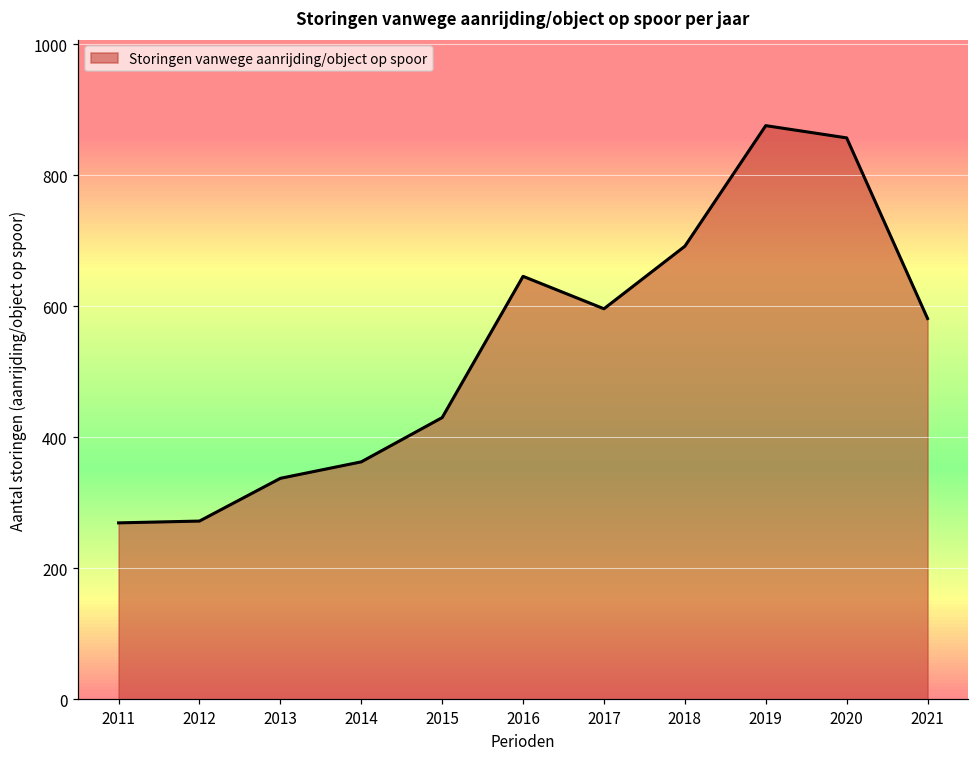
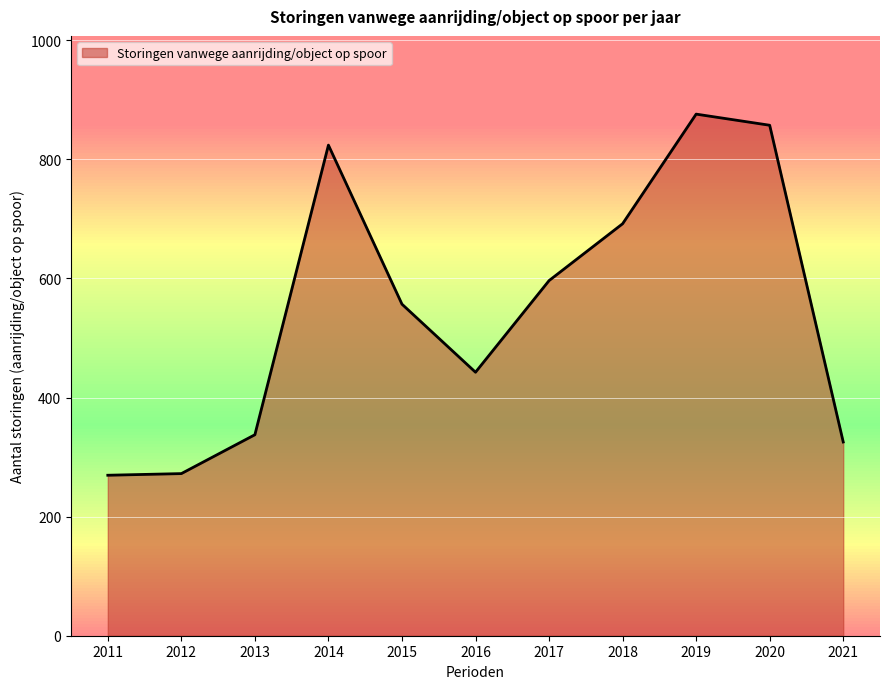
2014: 360 -> 820
2015: 430 -> 560
2016: 650 -> 440
2021: 580 -> 330
